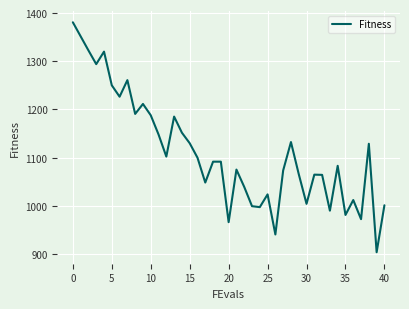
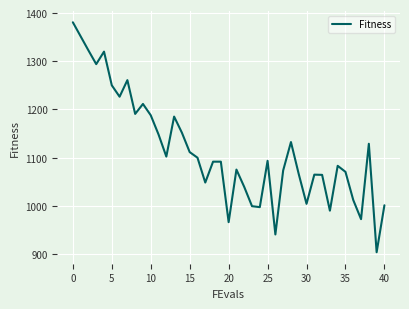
15: 1130 -> 1110
25: 1020 -> 1090
35: 980 -> 1070
